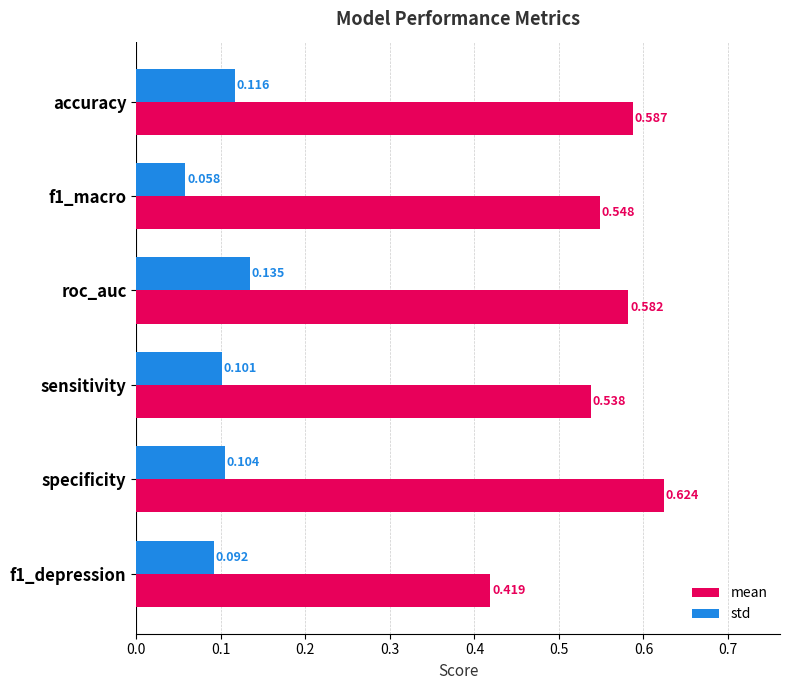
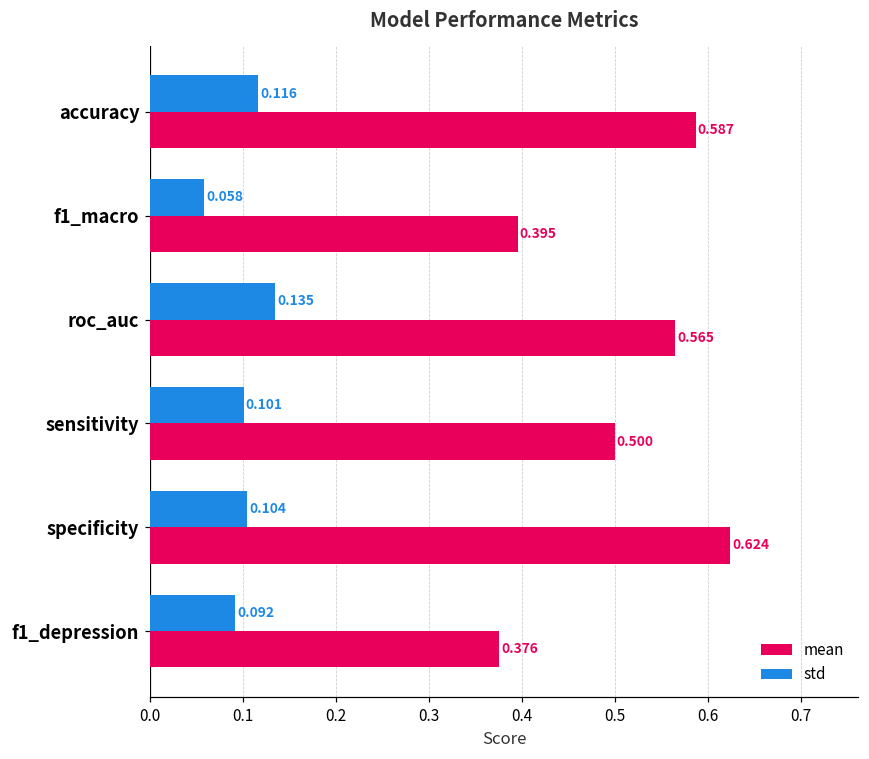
mean, f1_macro: 0.548 -> 0.395
mean, roc_auc: 0.582 -> 0.565
mean, sensitivity: 0.538 -> 0.500
mean, f1_depression: 0.419 -> 0.376
